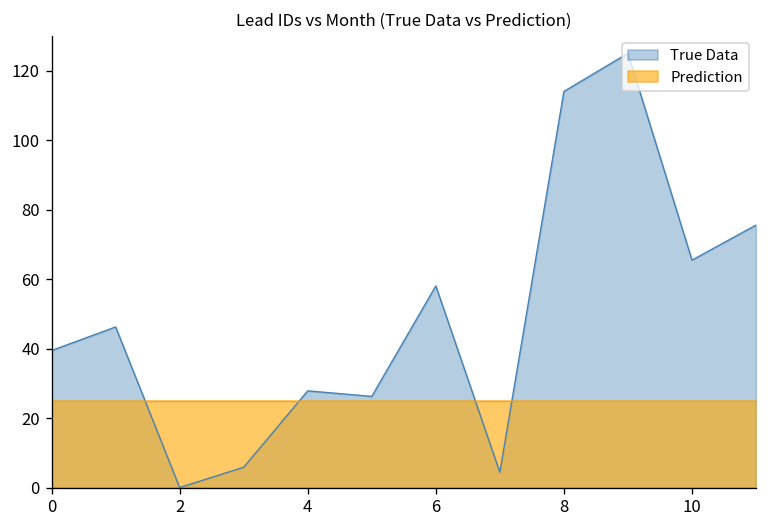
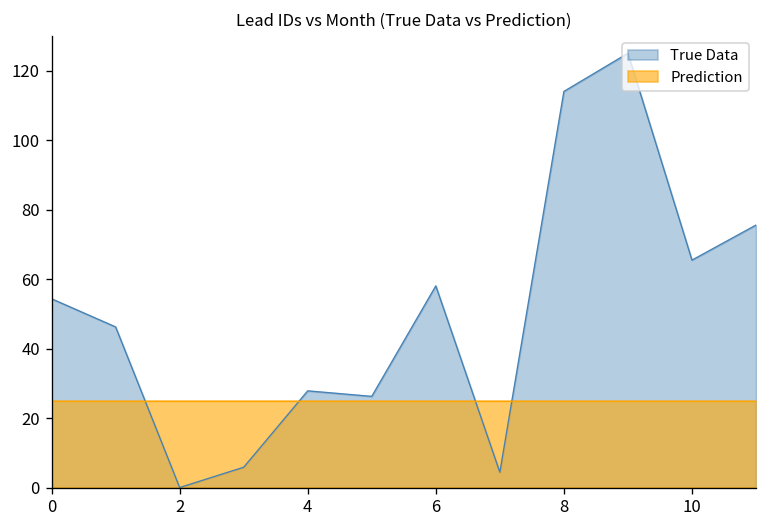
True Data, 0: 39 -> 54
